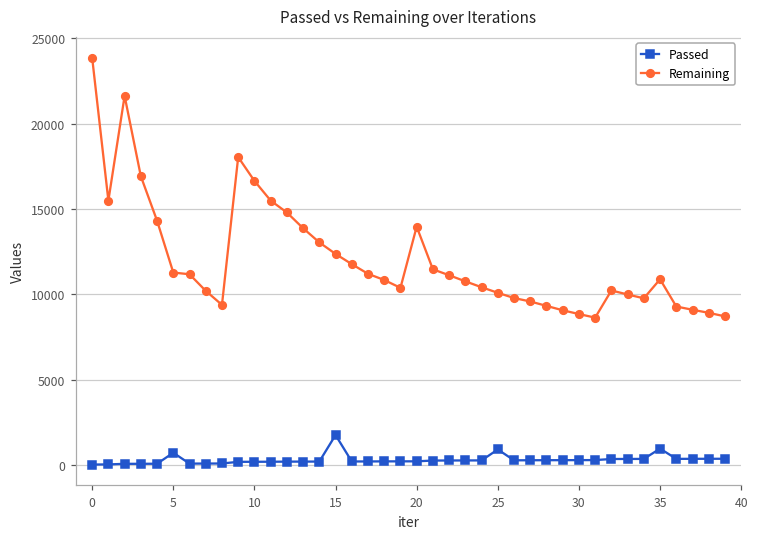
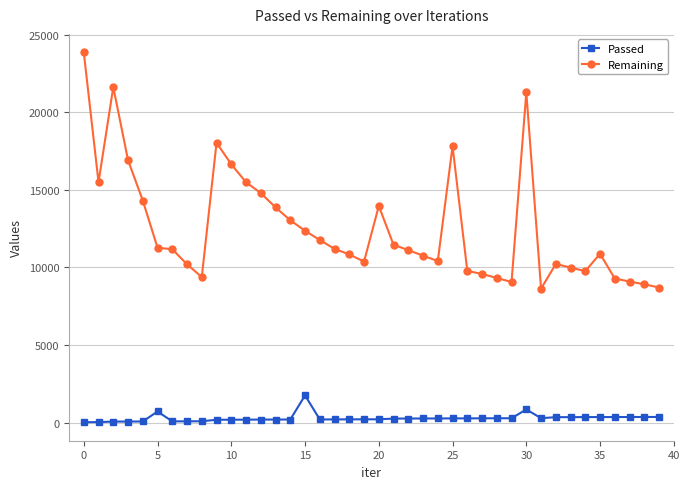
Passed, 25: 900 -> 300
Remaining, 25: 10100 -> 17800
Passed, 30: 300 -> 800
Remaining, 30: 8800 -> 21300
Passed, 35: 1000 -> 400
